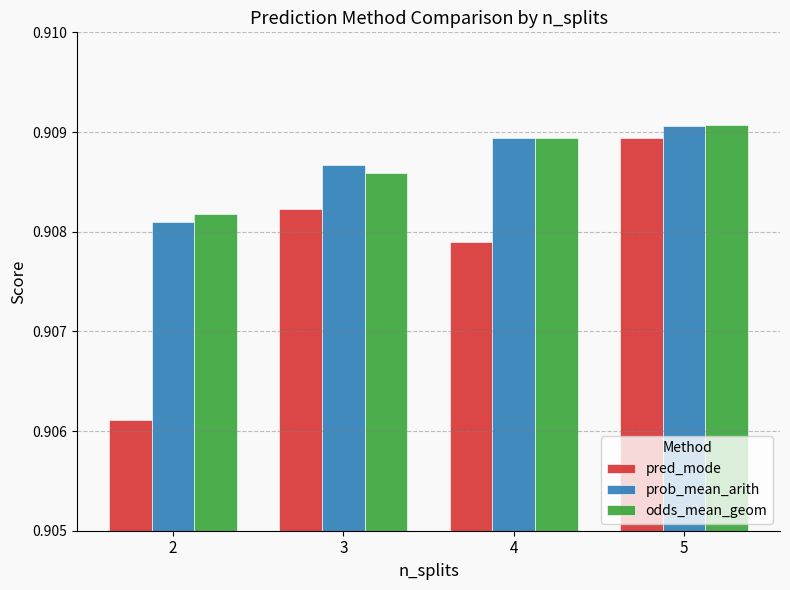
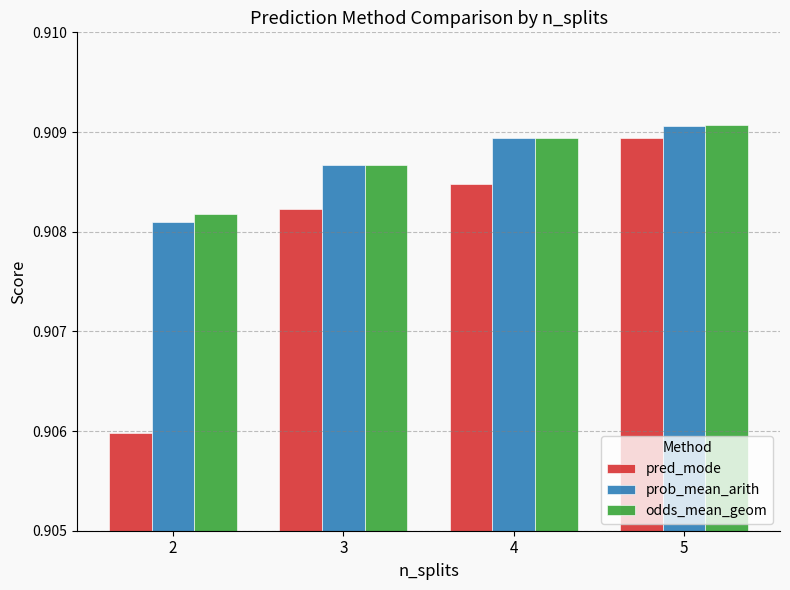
pred_mode, 2: 0.9061 -> 0.9060
odds_mean_geom, 3: 0.9086 -> 0.9087
pred_mode, 4: 0.9079 -> 0.9085
